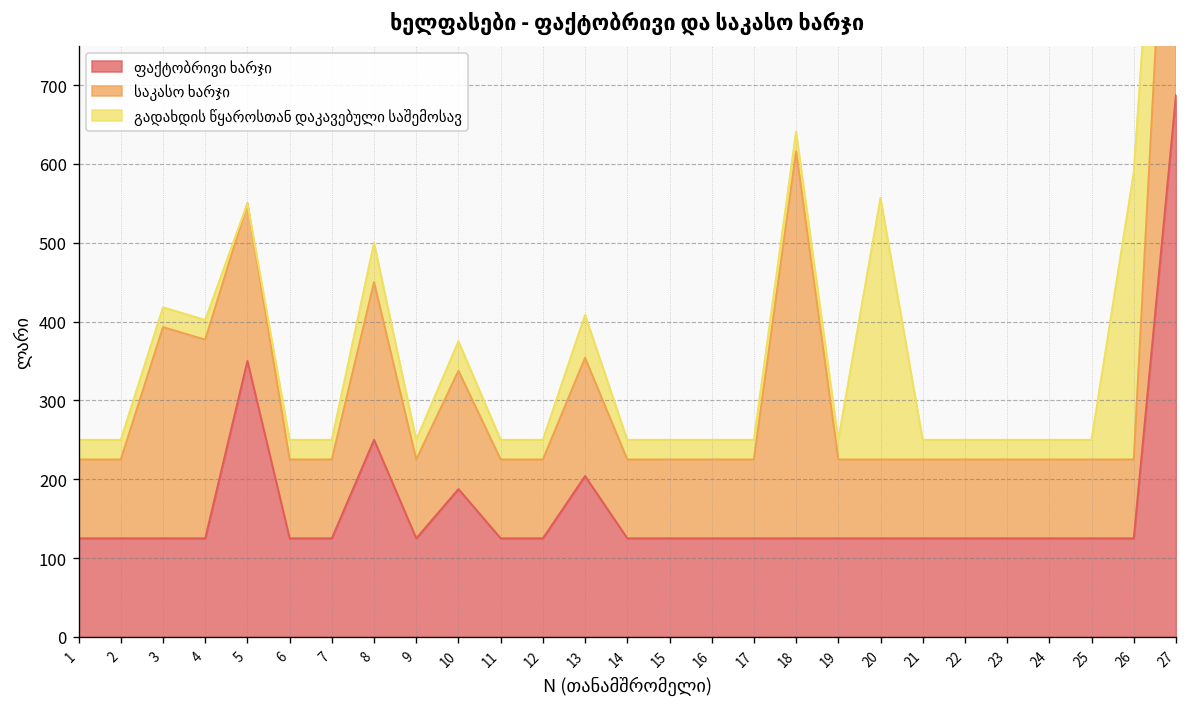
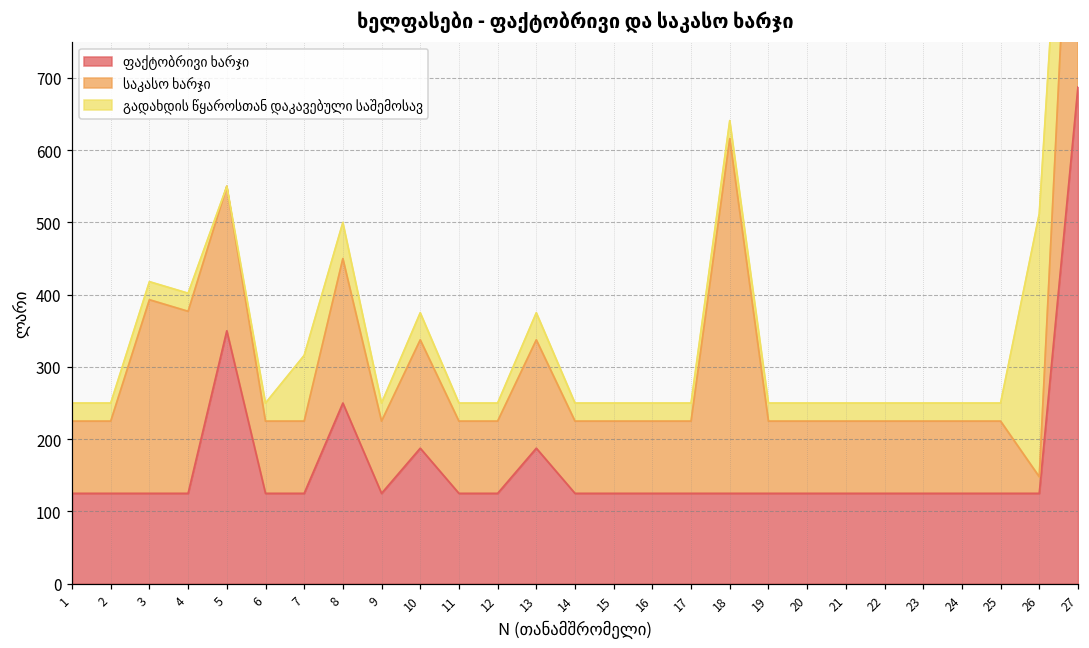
გადახდის წყაროსთან დაკავებული საშემოსავ, 7: 30 -> 90
ფაქტობრივი ხარჯი, 13: 200 -> 190
გადახდის წყაროსთან დაკავებული საშემოსავ, 13: 50 -> 40
გადახდის წყაროსთან დაკავებული საშემოსავ, 20: 330 -> 30
საკასო ხარჯი, 26: 100 -> 20
